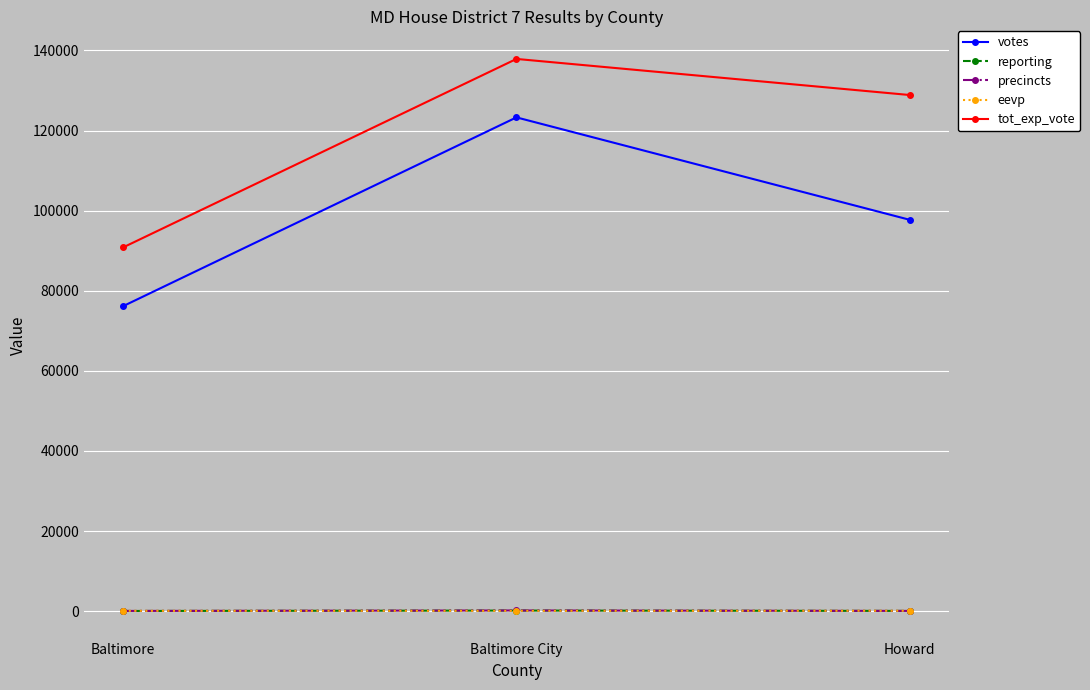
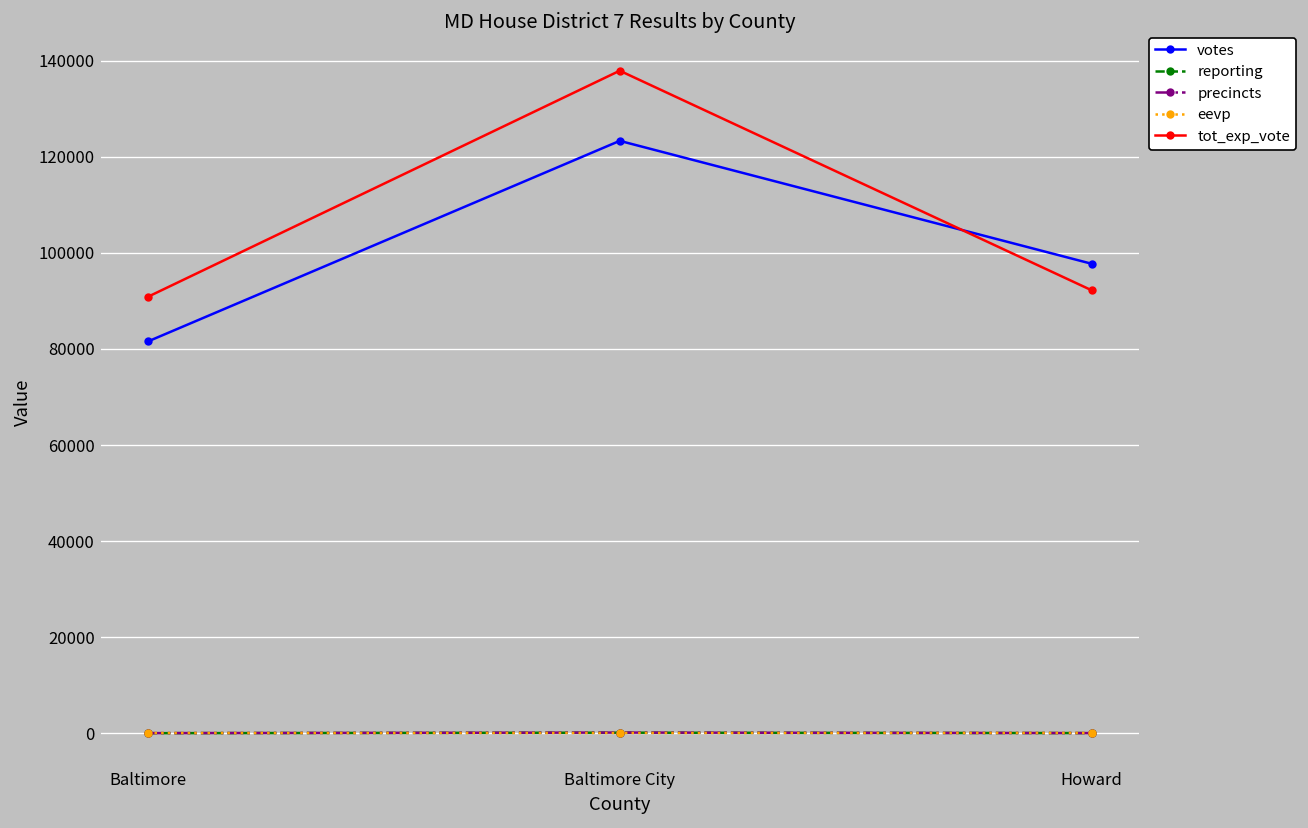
votes, Baltimore: 76000 -> 82000
tot_exp_vote, Howard: 129000 -> 92000
